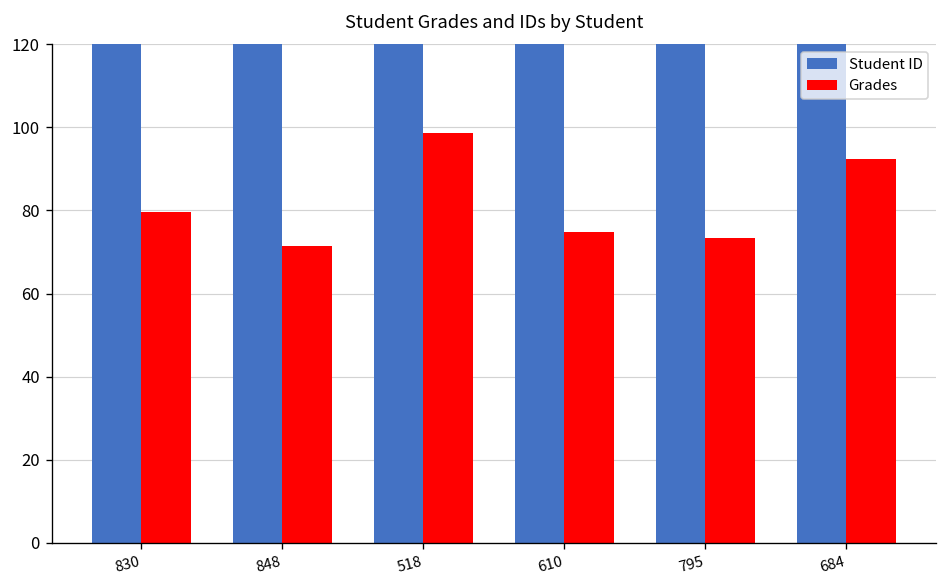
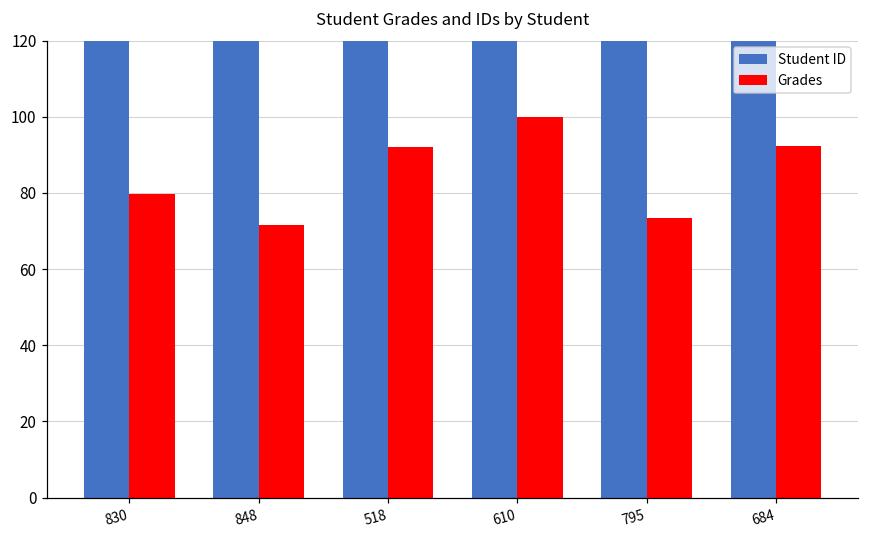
Grades, 518: 99 -> 92
Grades, 610: 75 -> 100
